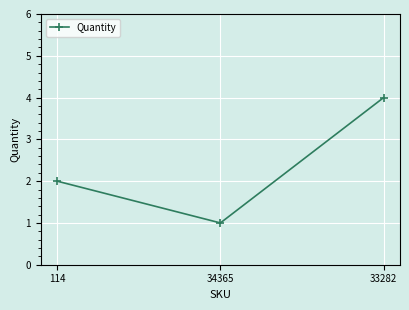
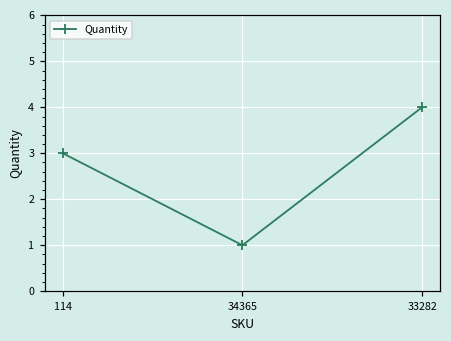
114: 2 -> 3
